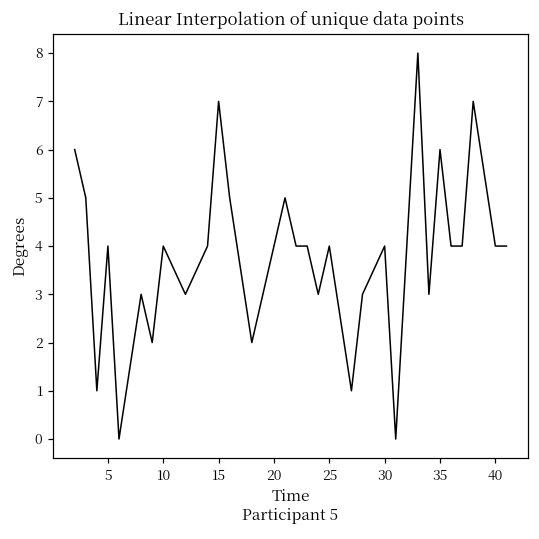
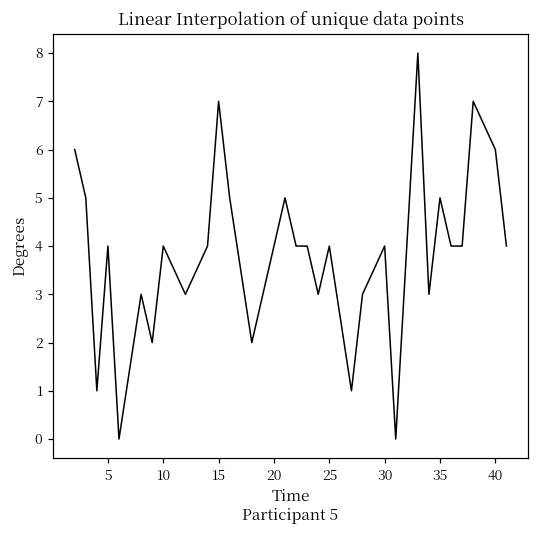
35: 6 -> 5
40: 4 -> 6
